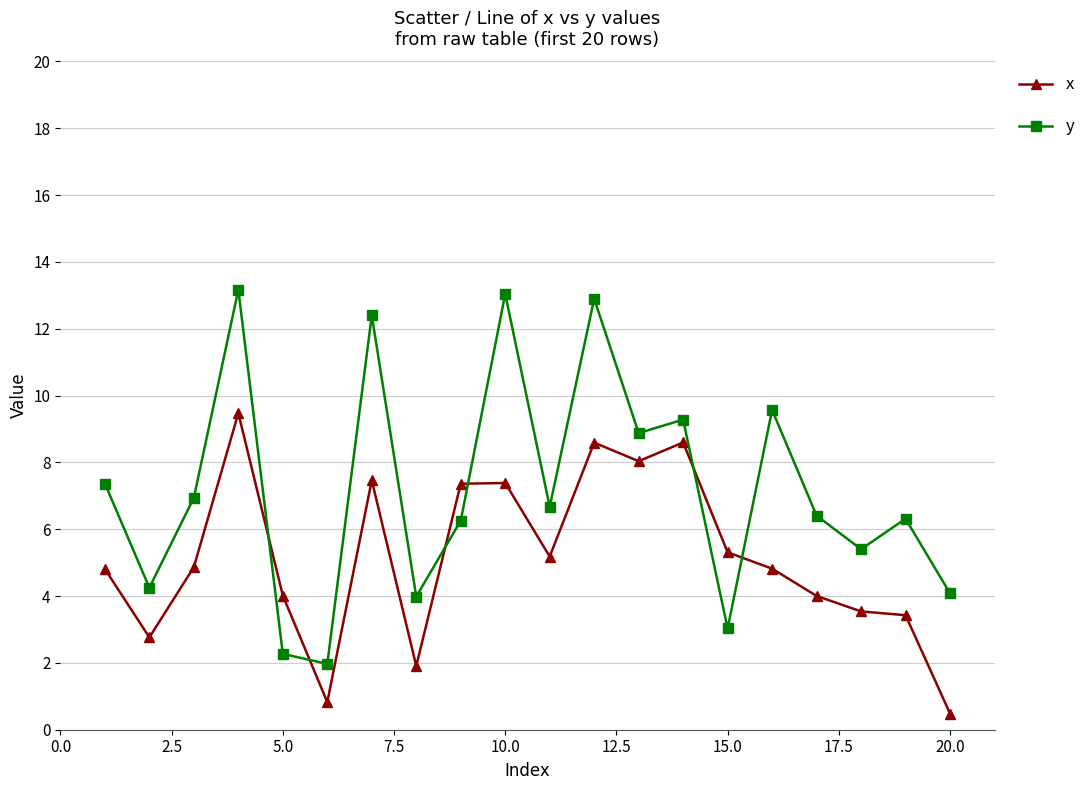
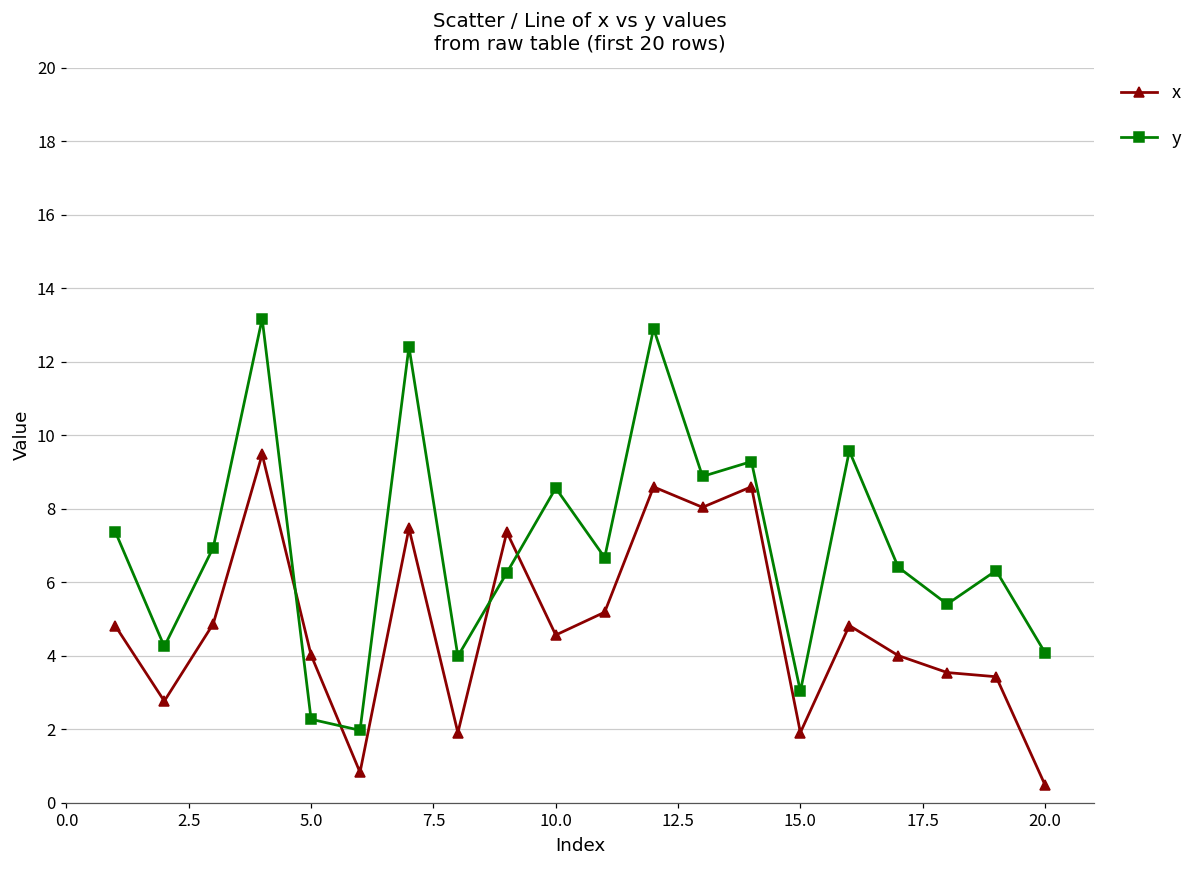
x, 10.0: 7.4 -> 4.6
y, 10.0: 13.0 -> 8.6
x, 15.0: 5.3 -> 1.9
